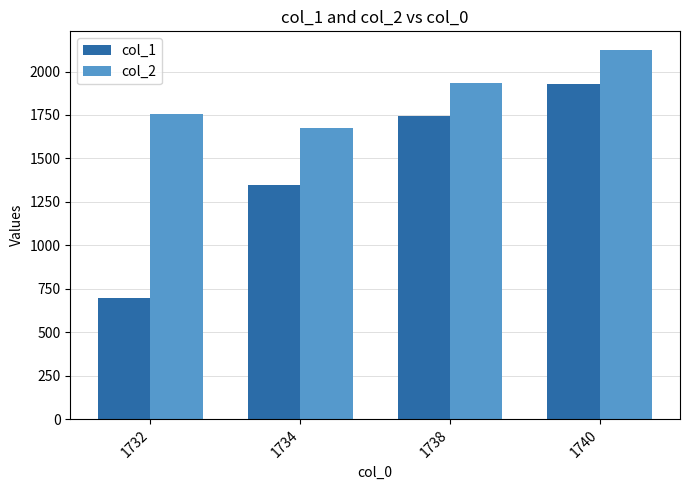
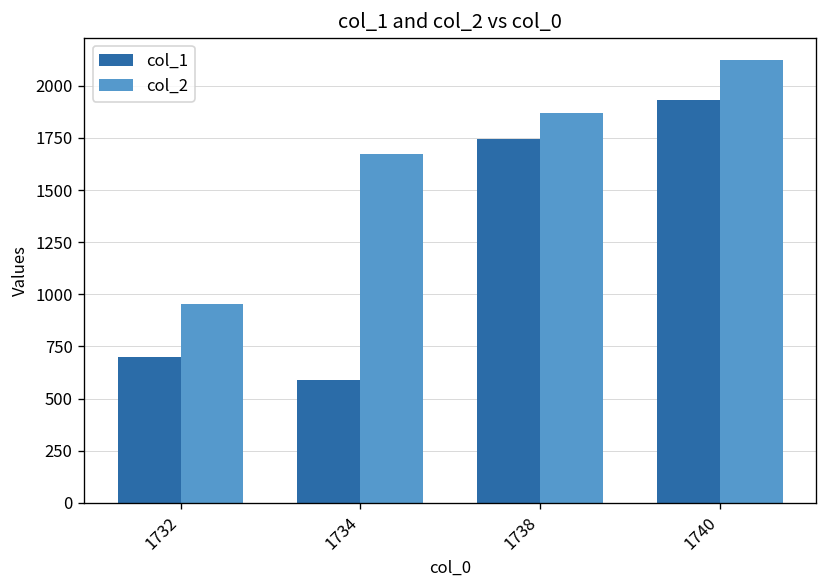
col_2, 1732: 1750 -> 960
col_1, 1734: 1350 -> 590
col_2, 1738: 1940 -> 1870
